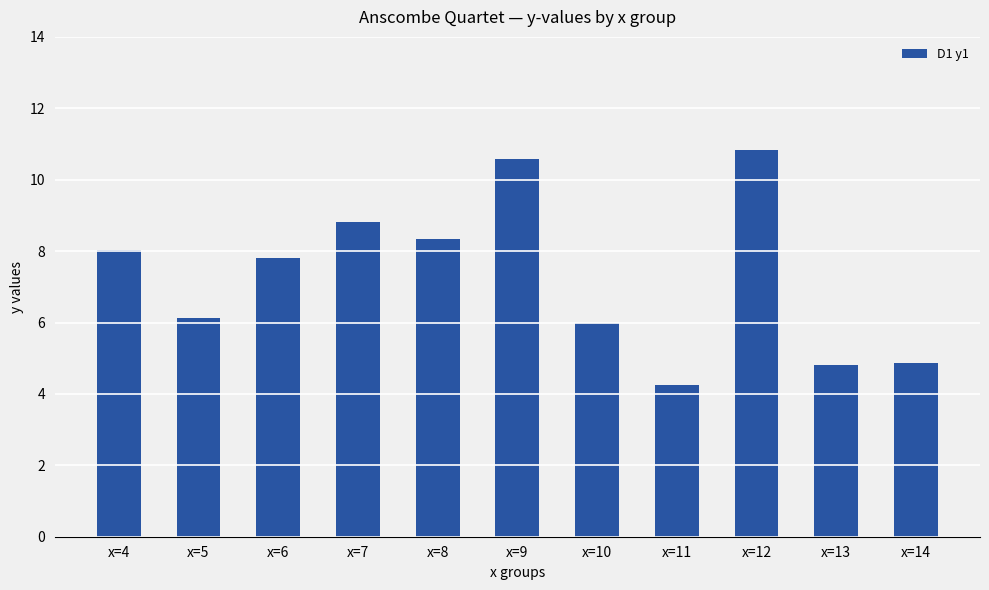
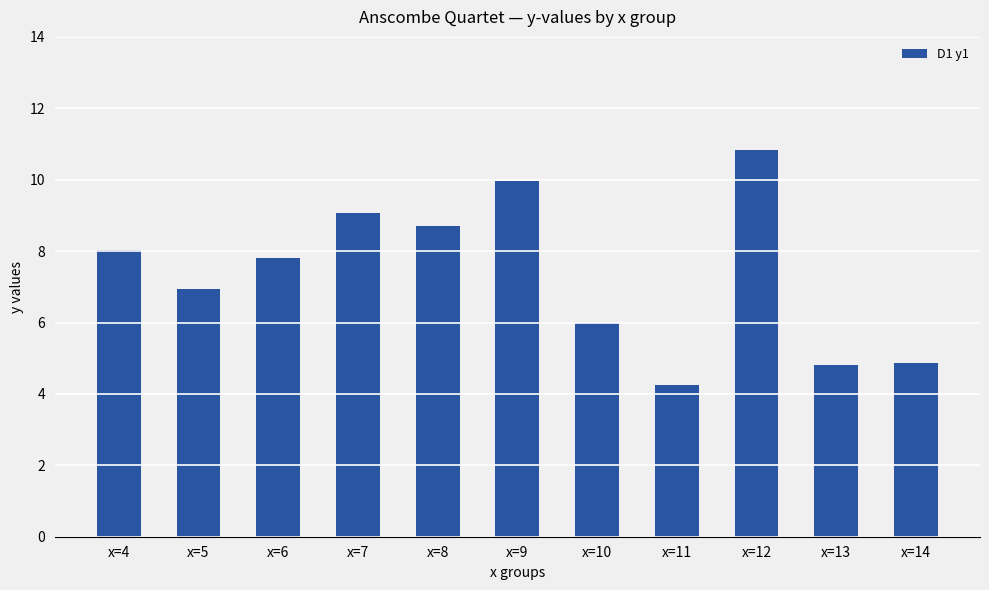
x=5: 6.1 -> 7.0
x=7: 8.8 -> 9.1
x=8: 8.3 -> 8.7
x=9: 10.6 -> 10.0
